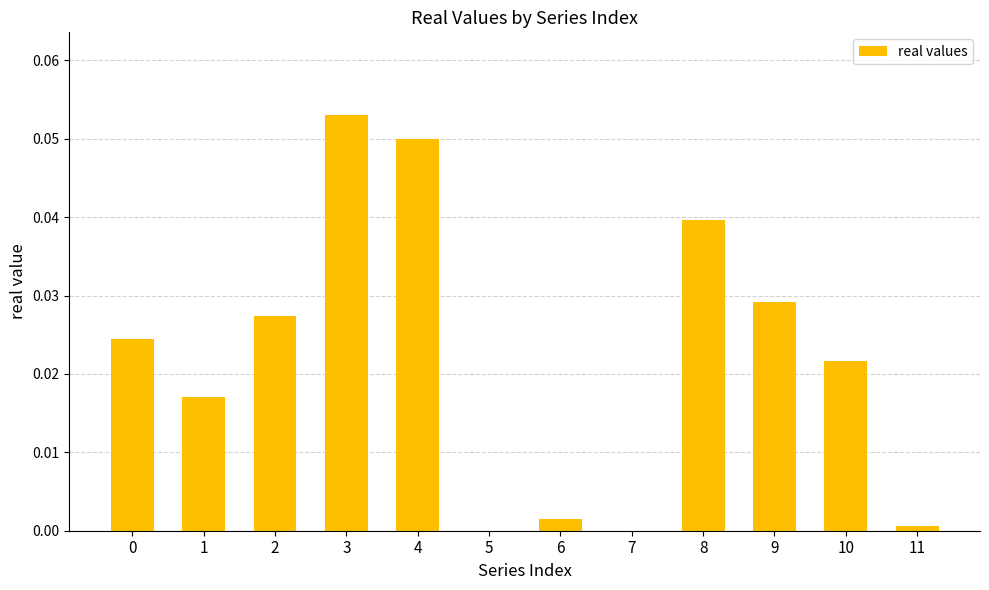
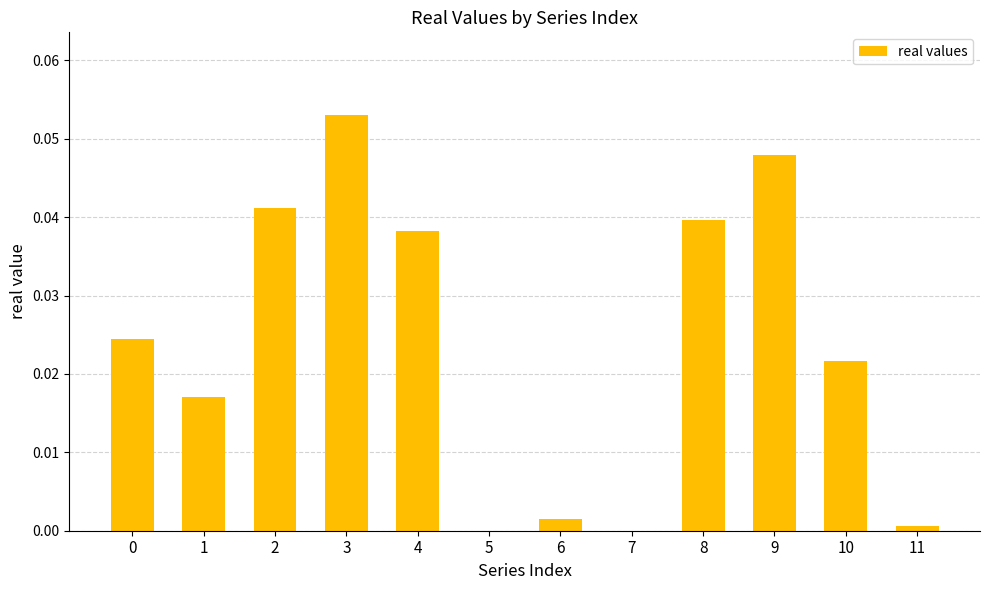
2: 0.027 -> 0.041
4: 0.050 -> 0.038
9: 0.029 -> 0.048
